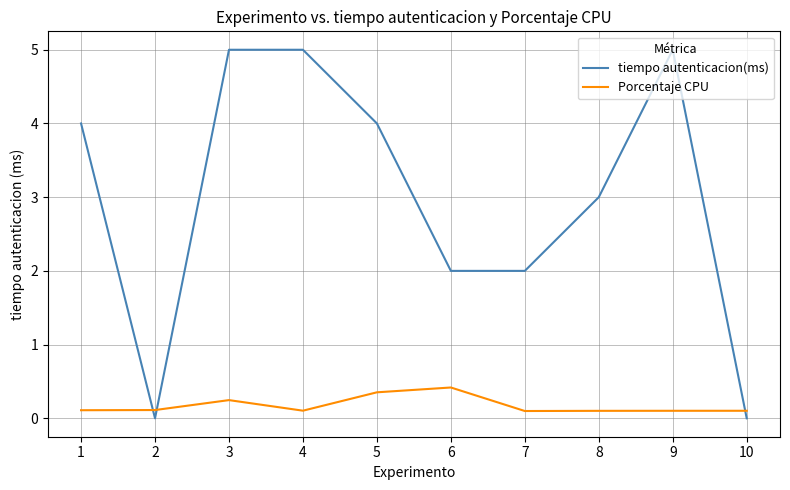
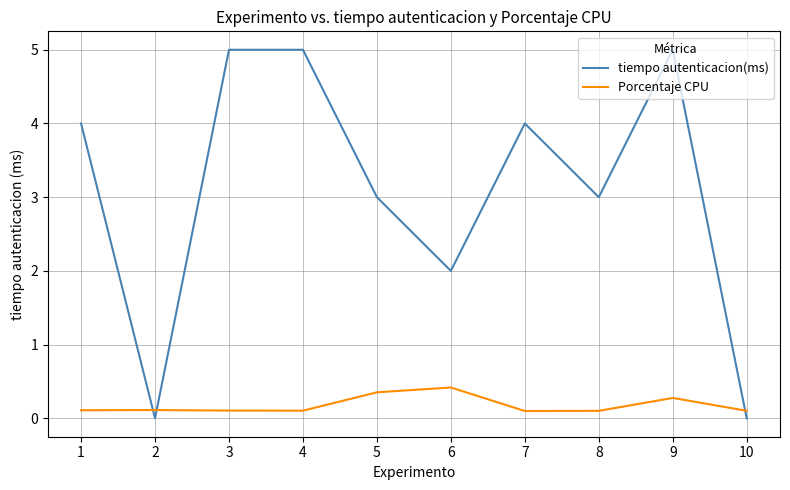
Porcentaje CPU, 3: 0.2 -> 0.1
tiempo autenticacion(ms), 5: 4 -> 3
tiempo autenticacion(ms), 7: 2 -> 4
Porcentaje CPU, 9: 0.1 -> 0.3
